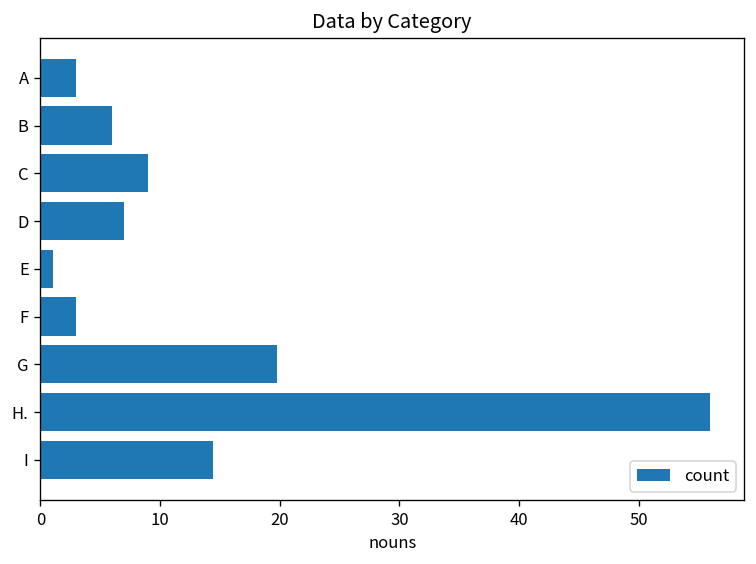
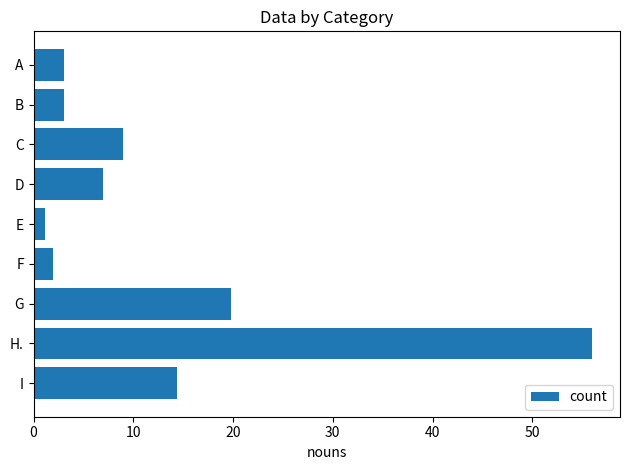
B: 6 -> 3
F: 3 -> 2
